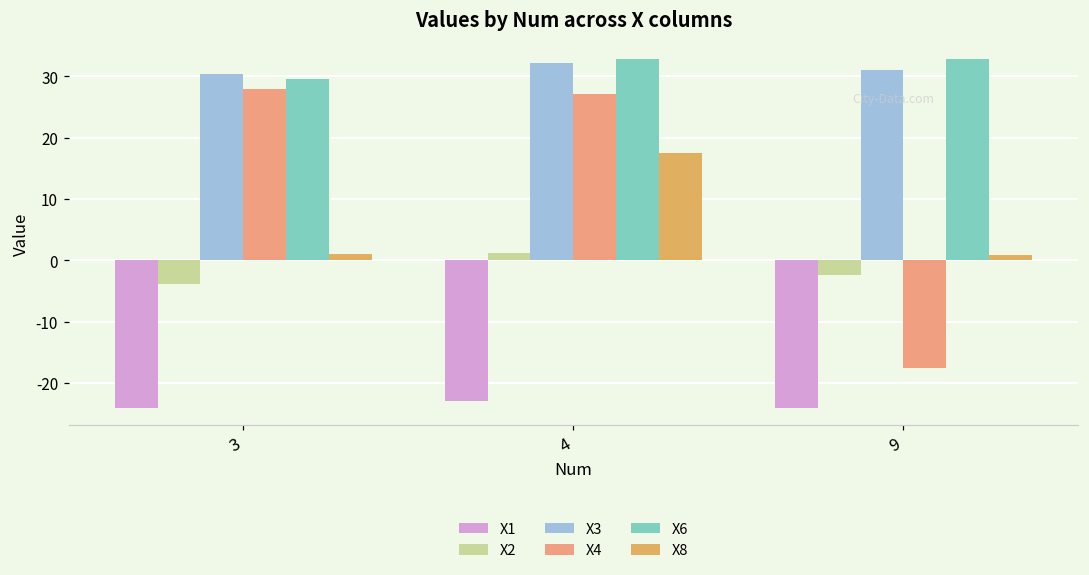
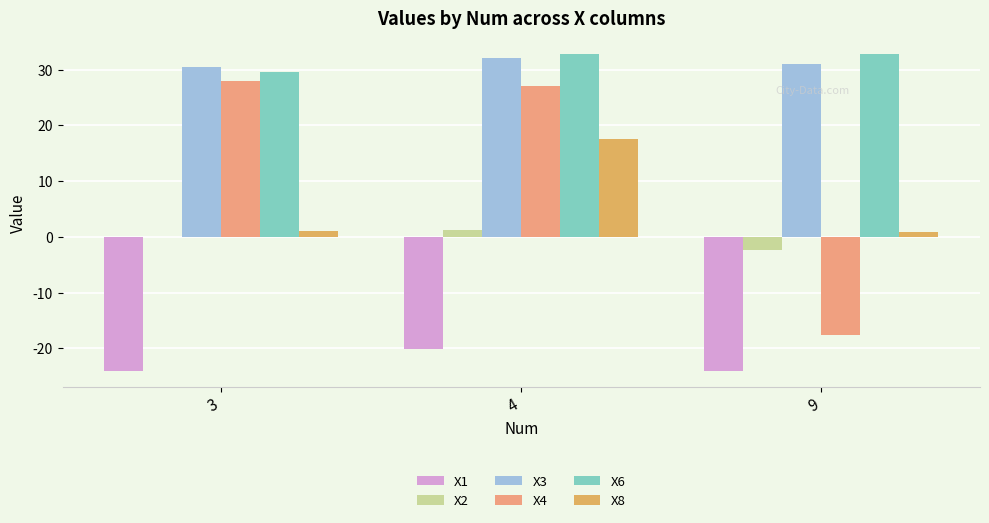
X2, 3: -4 -> 0
X1, 4: -23 -> -20
